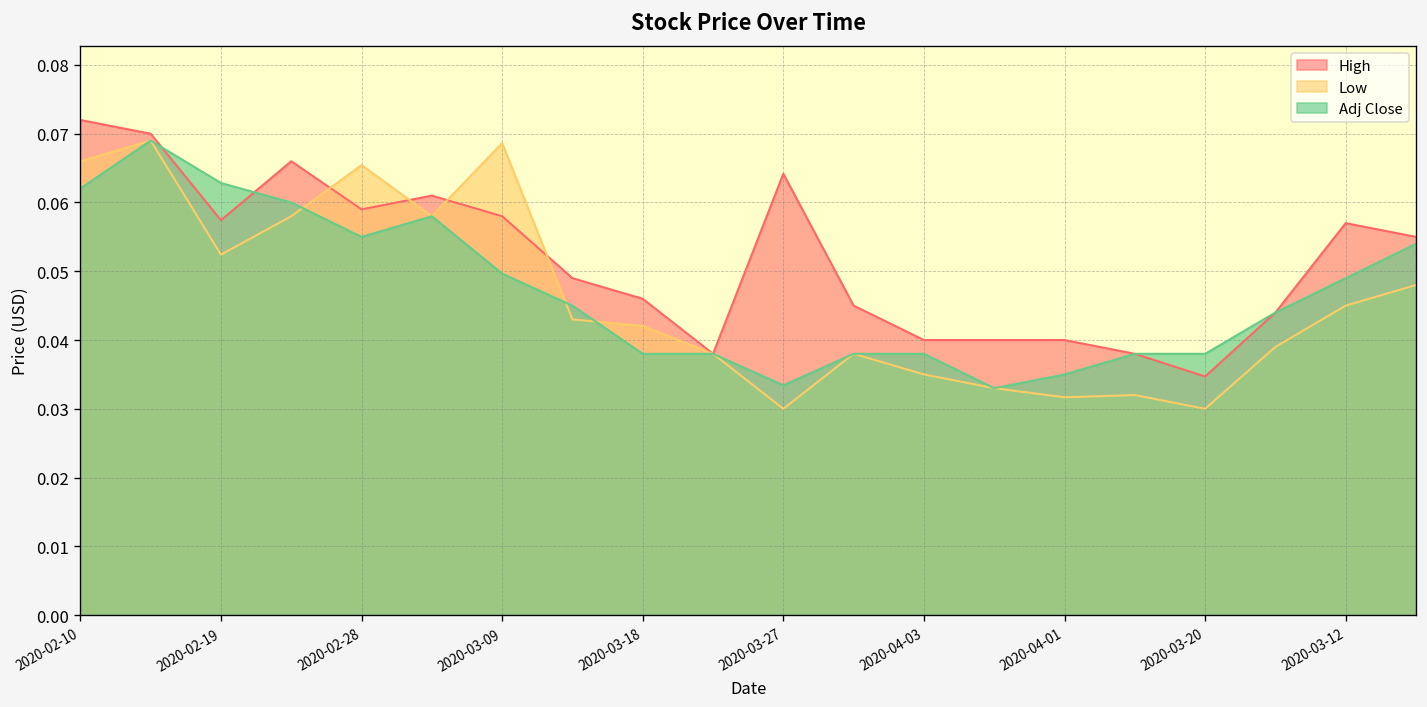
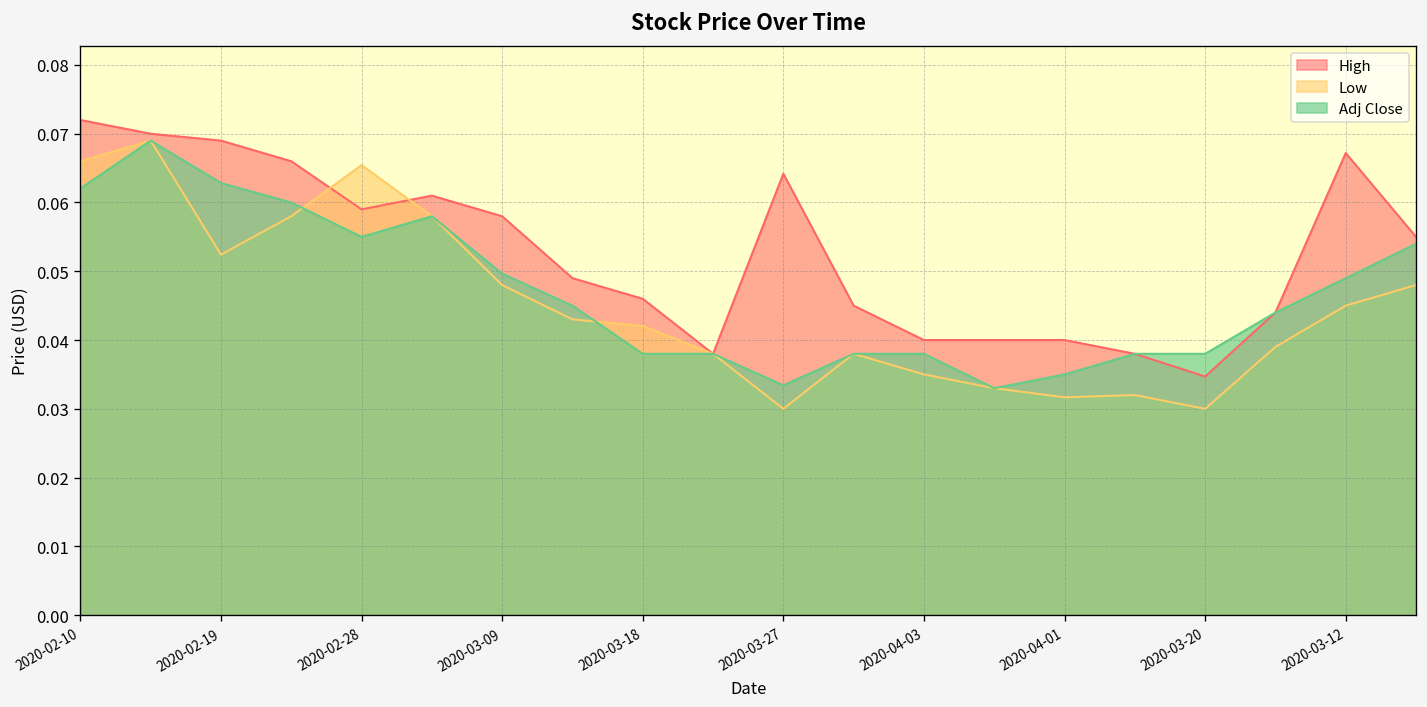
High, 2020-02-19: 0.057 -> 0.069
Low, 2020-03-09: 0.069 -> 0.048
High, 2020-03-12: 0.057 -> 0.067
